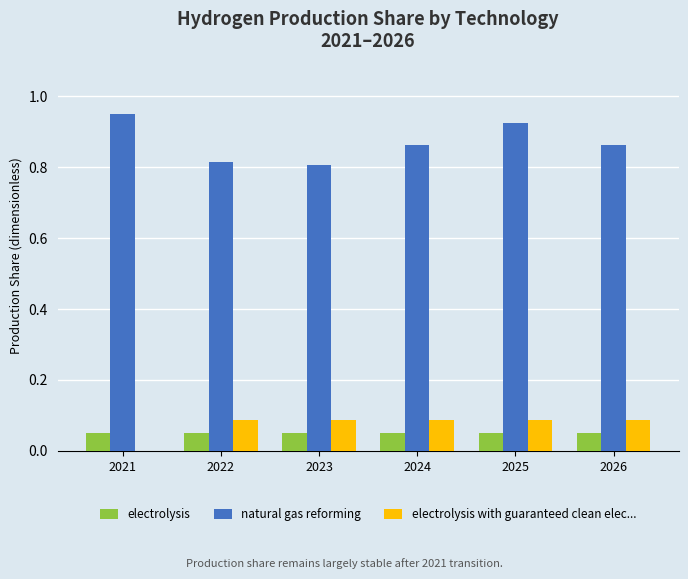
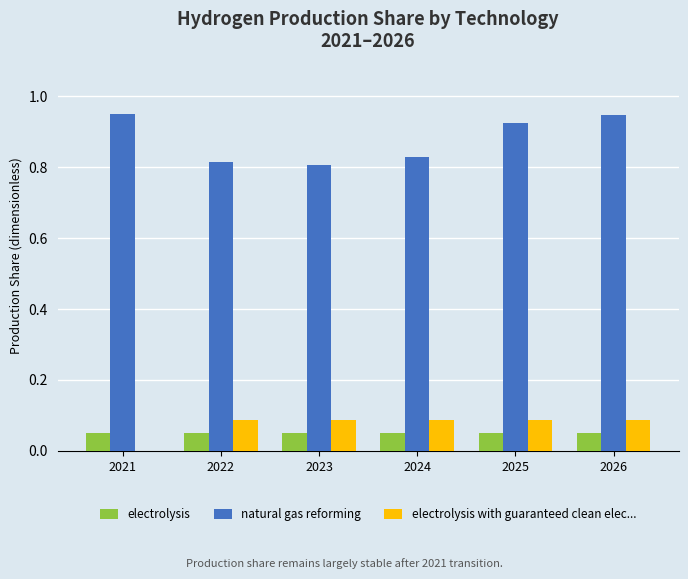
natural gas reforming, 2024: 0.86 -> 0.83
natural gas reforming, 2026: 0.86 -> 0.95
